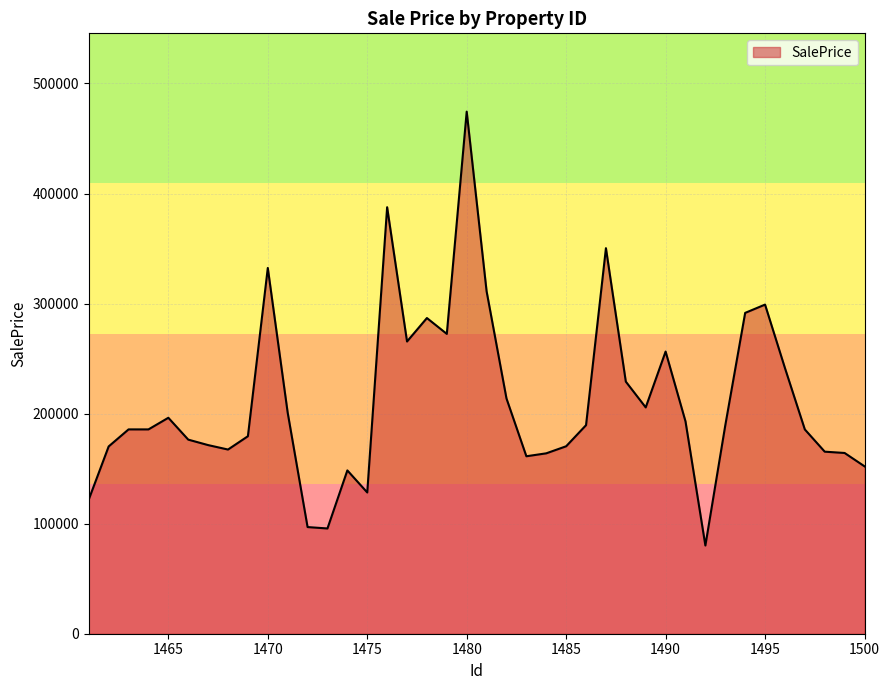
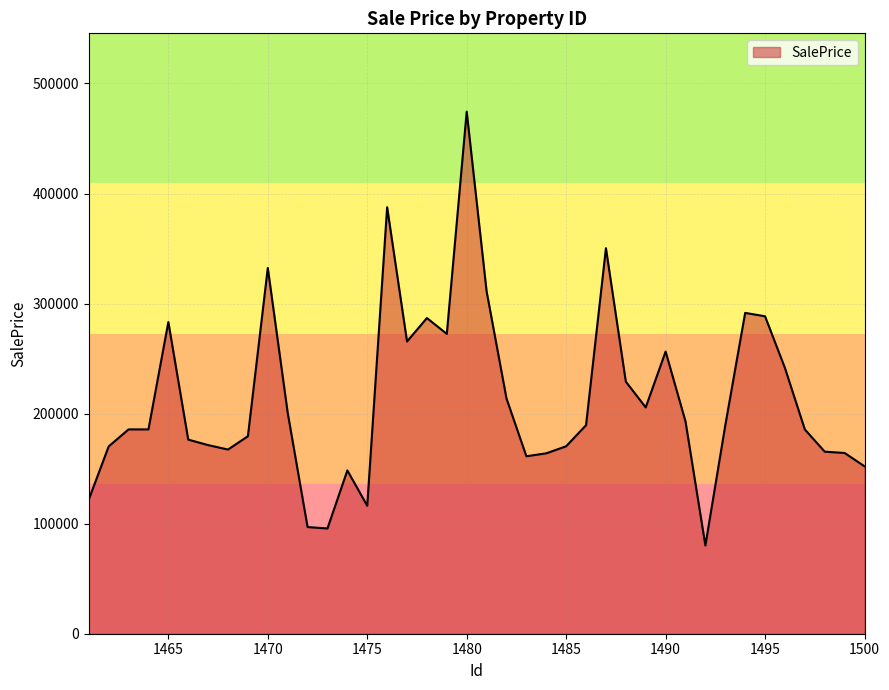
1465: 196000 -> 283000
1475: 128000 -> 116000
1495: 299000 -> 288000
